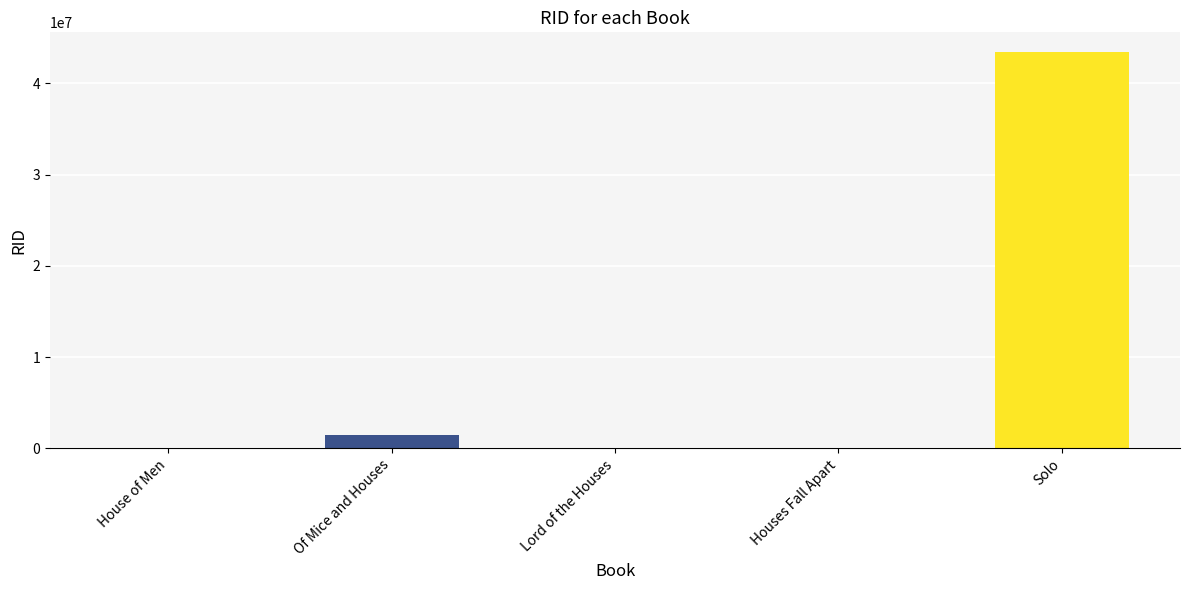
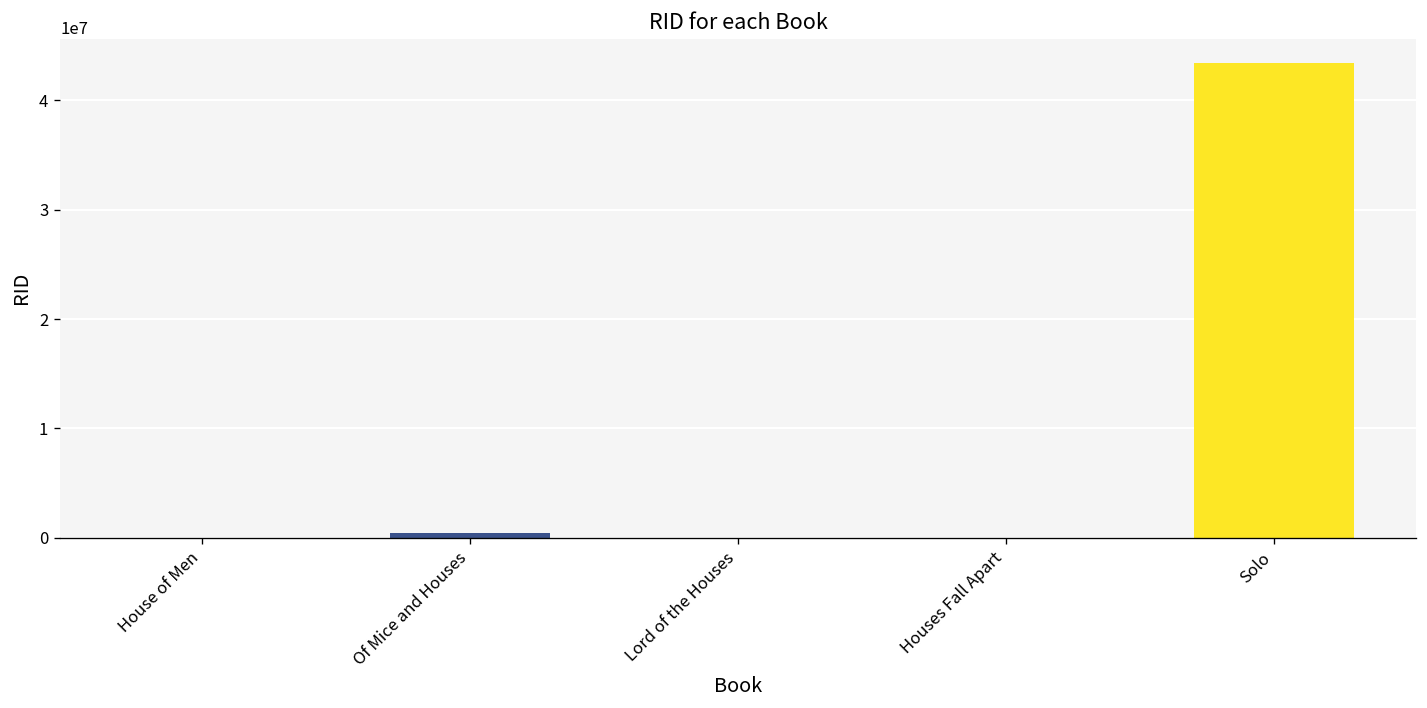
Of Mice and Houses: 1000000 -> 0
